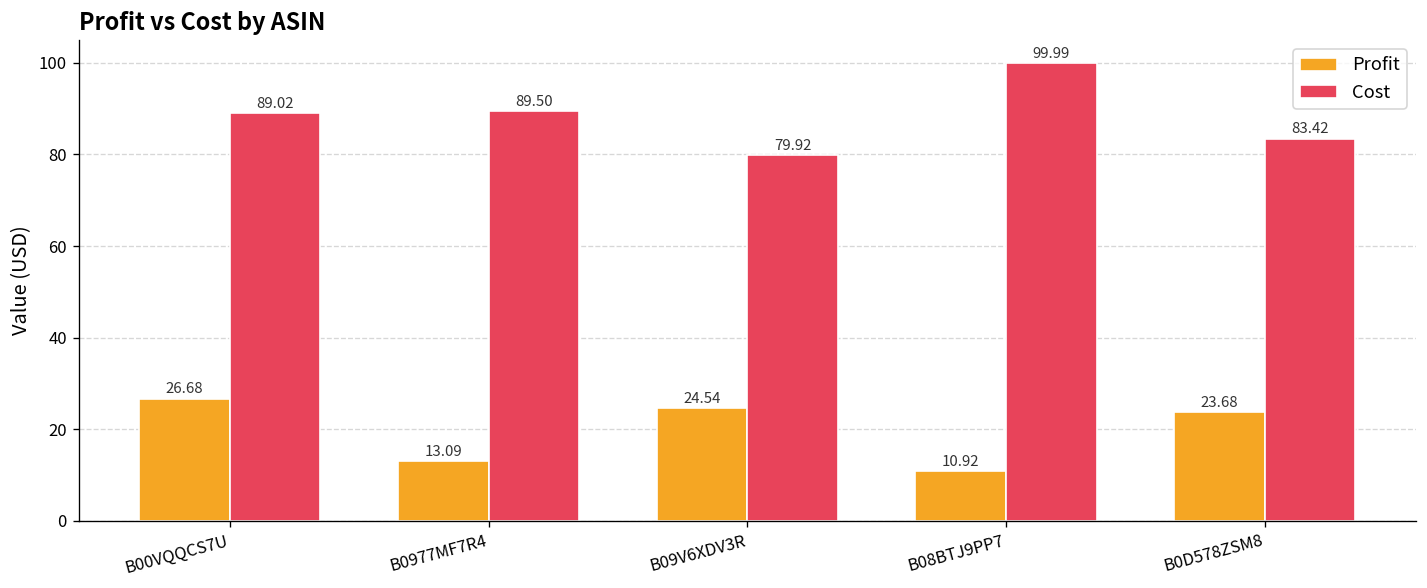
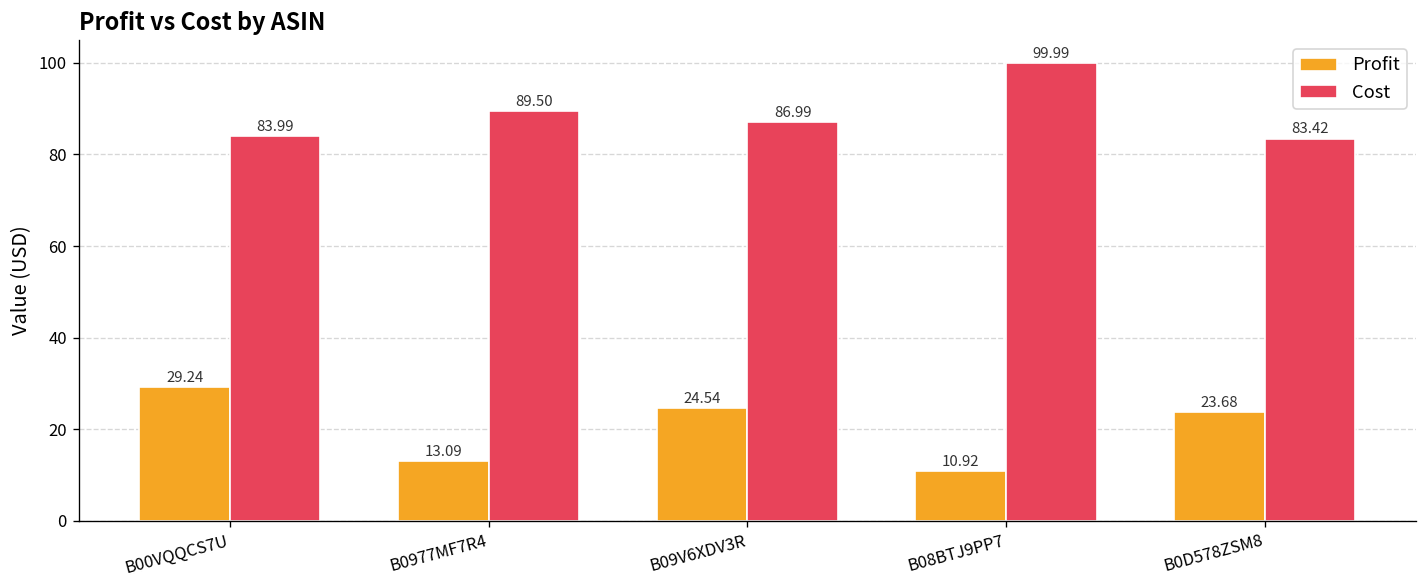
Profit, B00VQQCS7U: 26.68 -> 29.24
Cost, B00VQQCS7U: 89.02 -> 83.99
Cost, B09V6XDV3R: 79.92 -> 86.99
